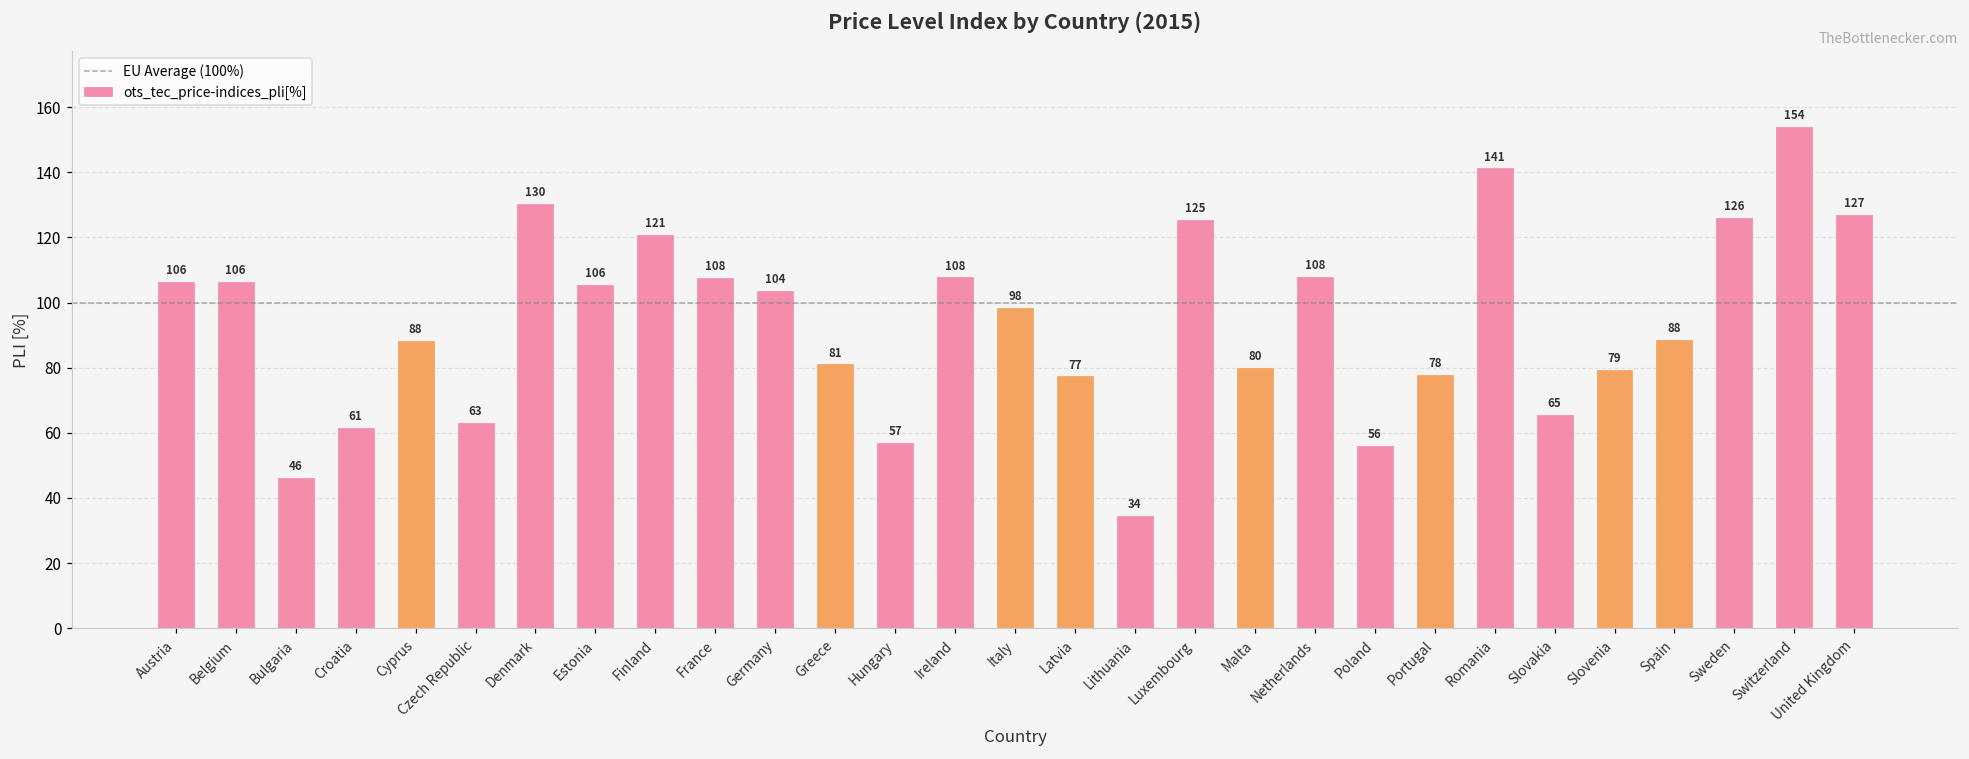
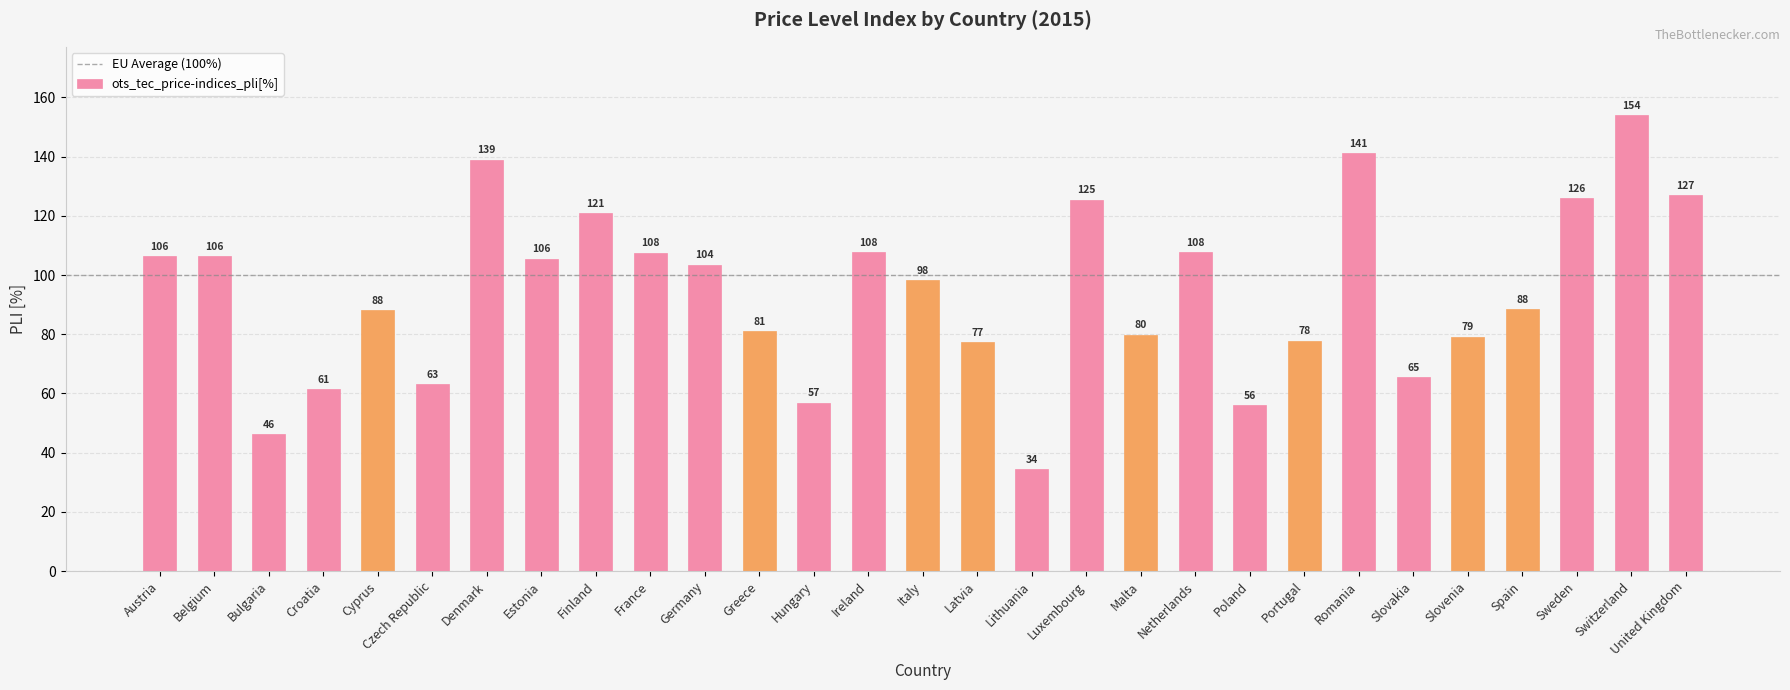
Denmark: 130 -> 139
